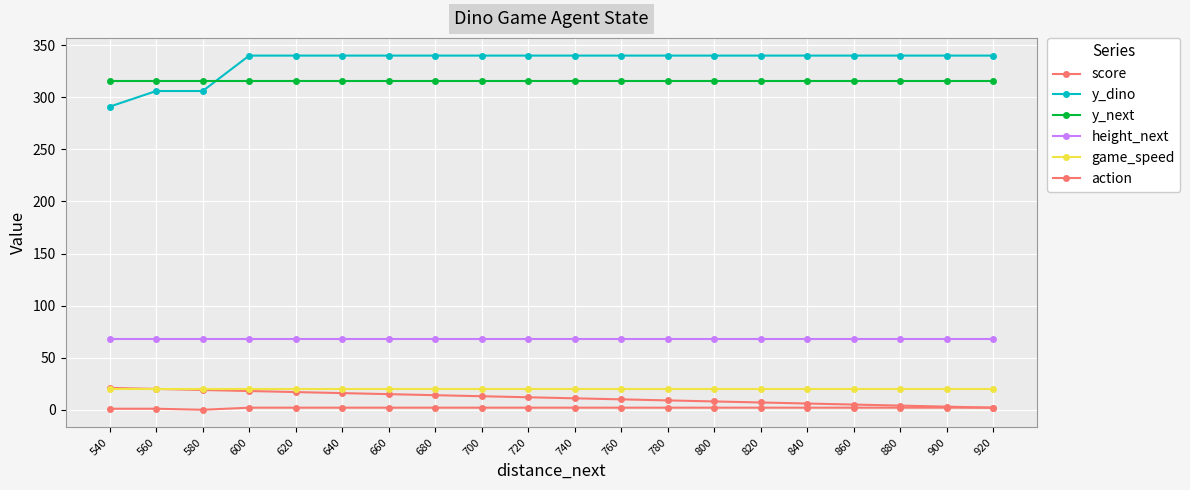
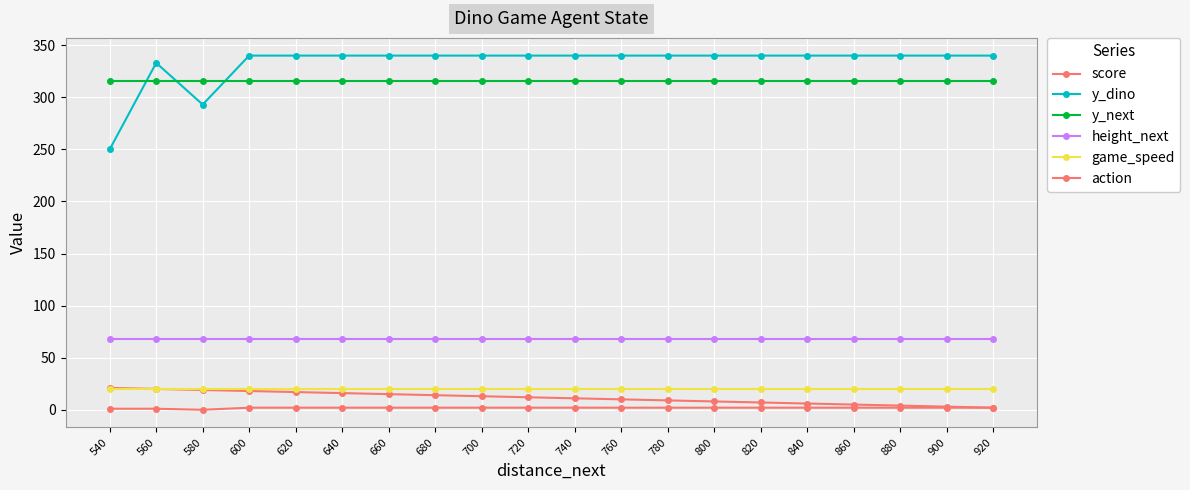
y_dino, 540: 291 -> 250
y_dino, 560: 306 -> 333
y_dino, 580: 306 -> 293
